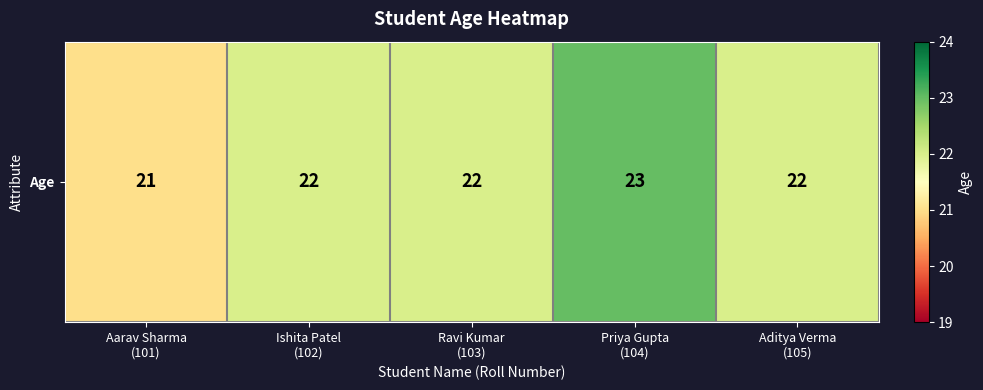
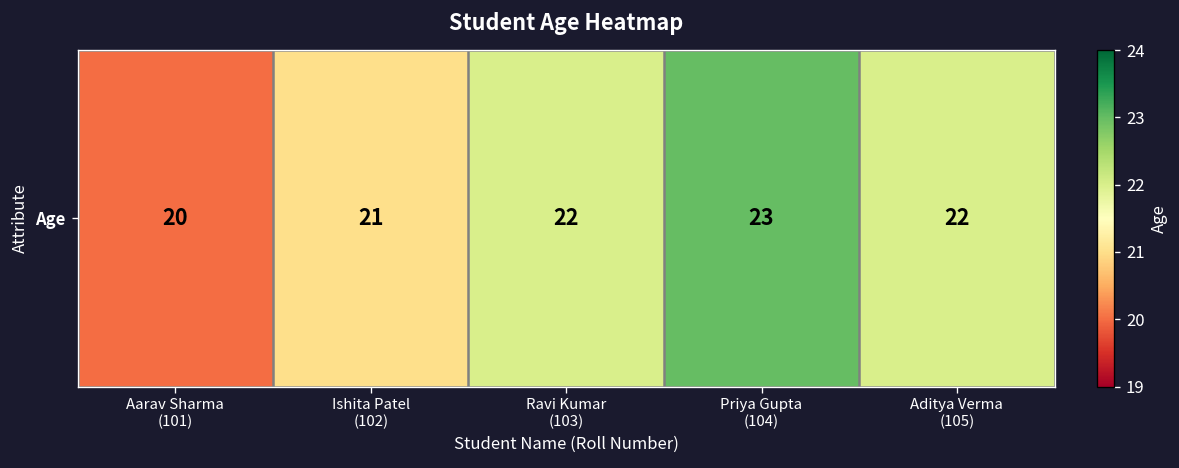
Age, Aarav Sharma (101): 21 -> 20
Age, Ishita Patel (102): 22 -> 21
